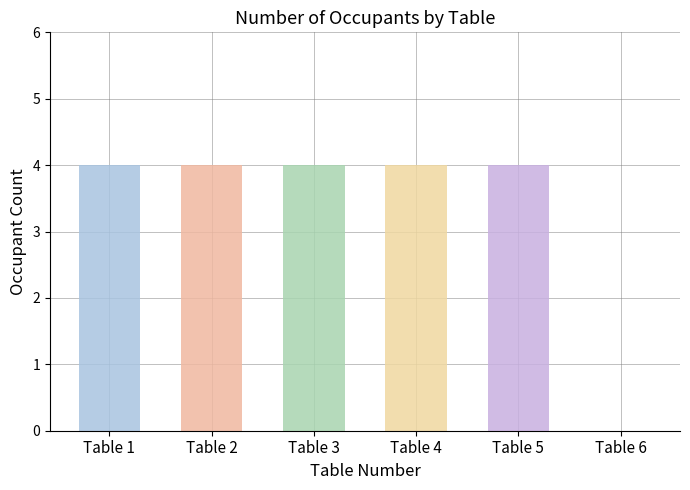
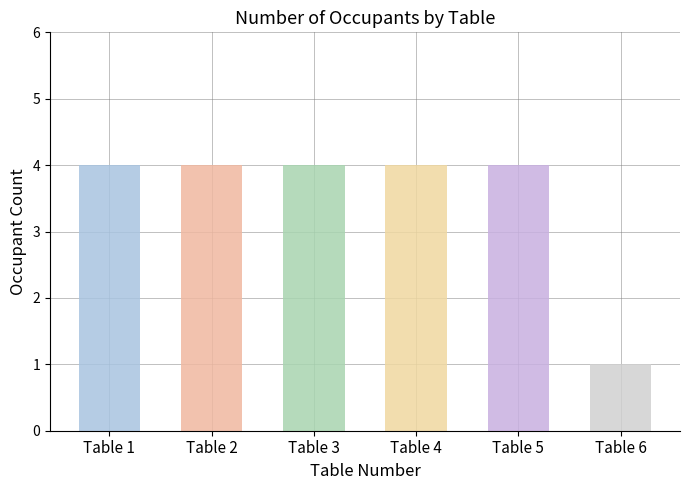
Table 6: 0 -> 1
